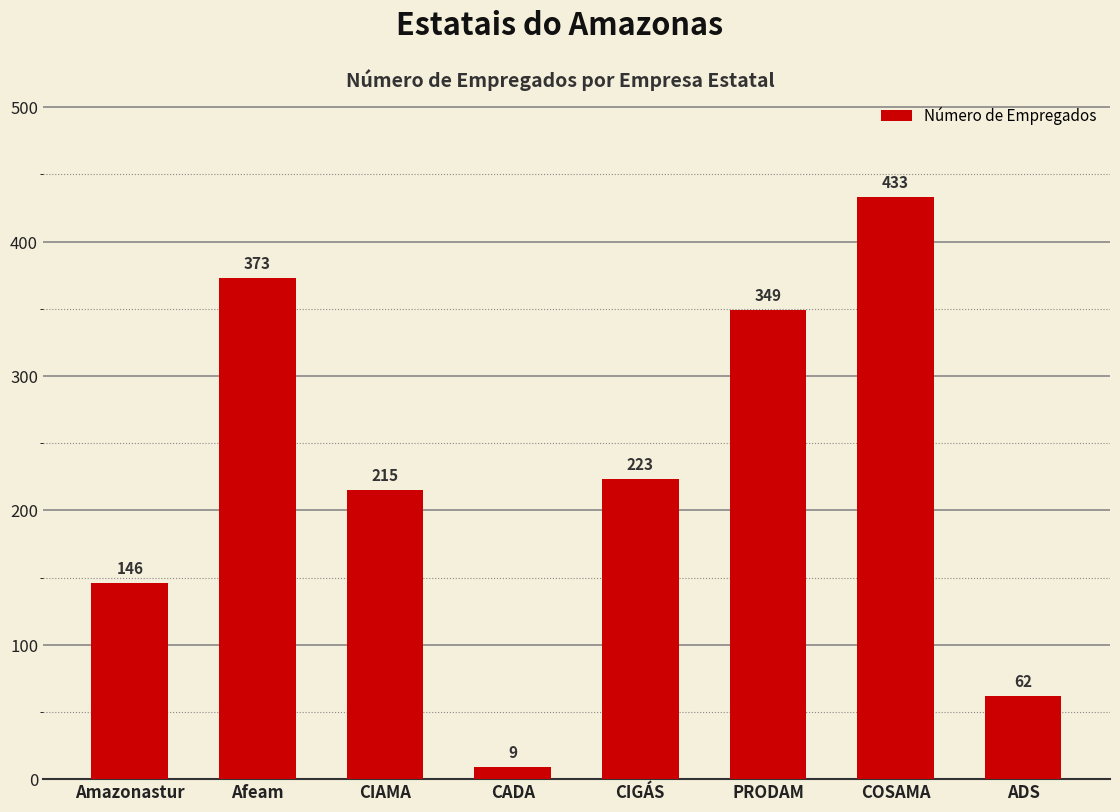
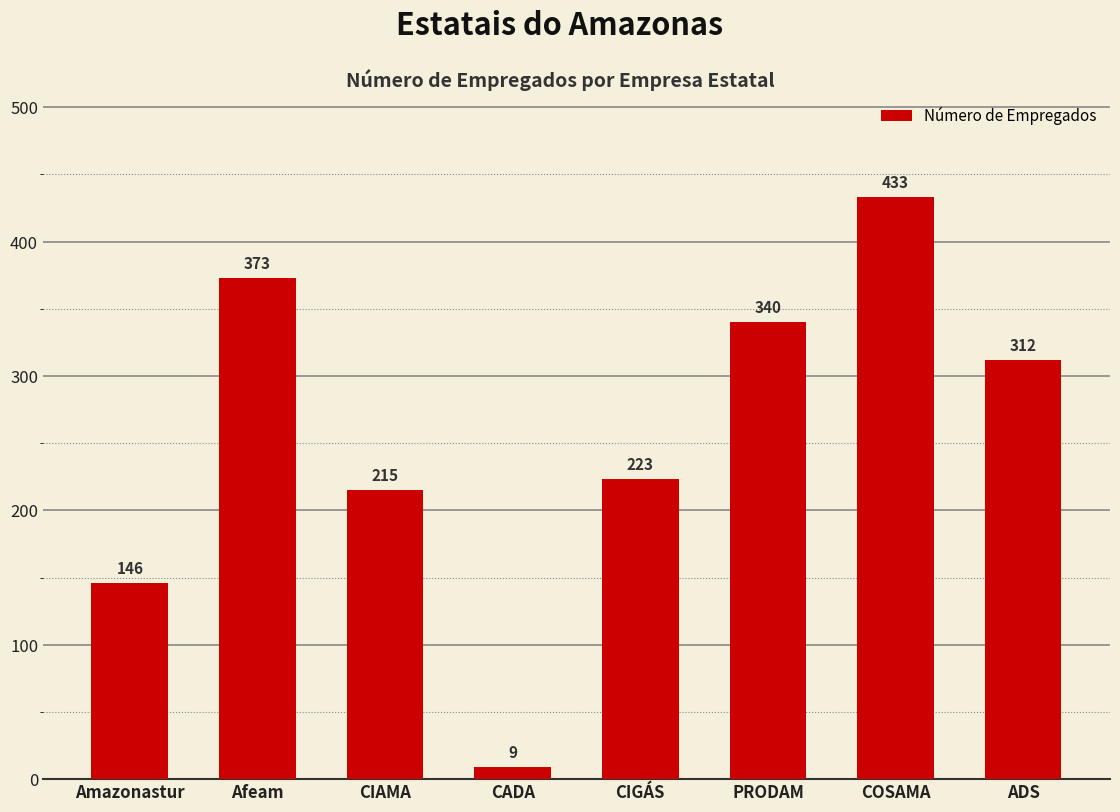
PRODAM: 349 -> 340
ADS: 62 -> 312
